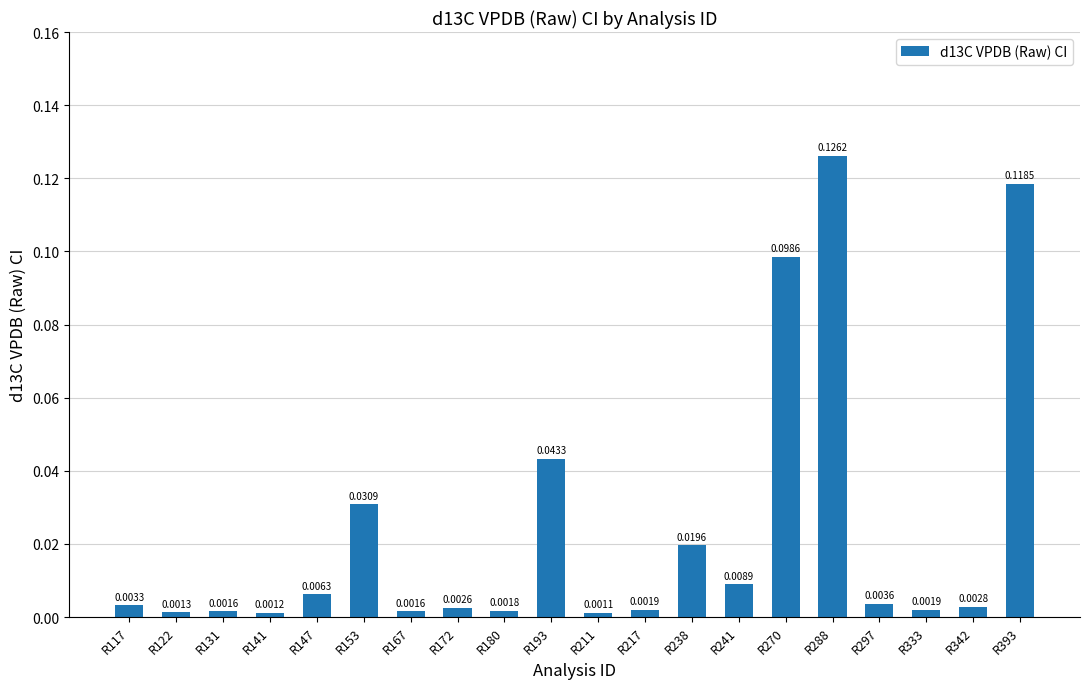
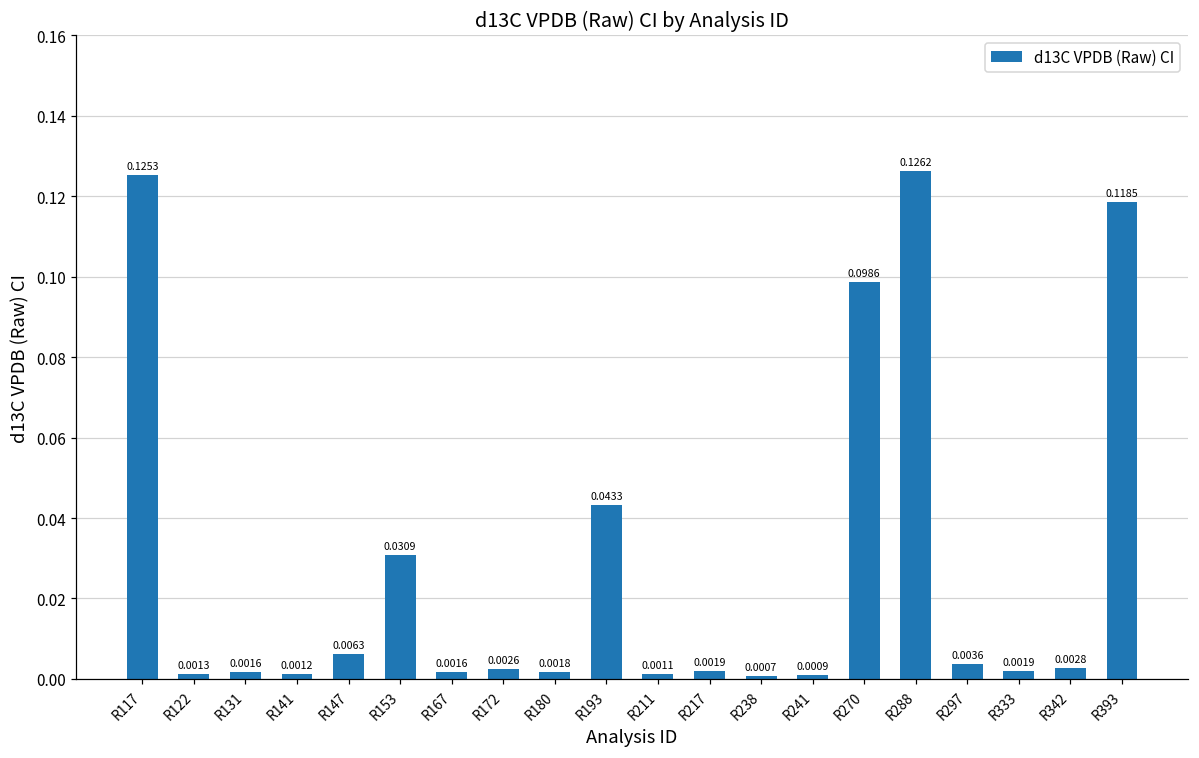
R117: 0.0033 -> 0.1253
R238: 0.0196 -> 0.0007
R241: 0.0089 -> 0.0009
